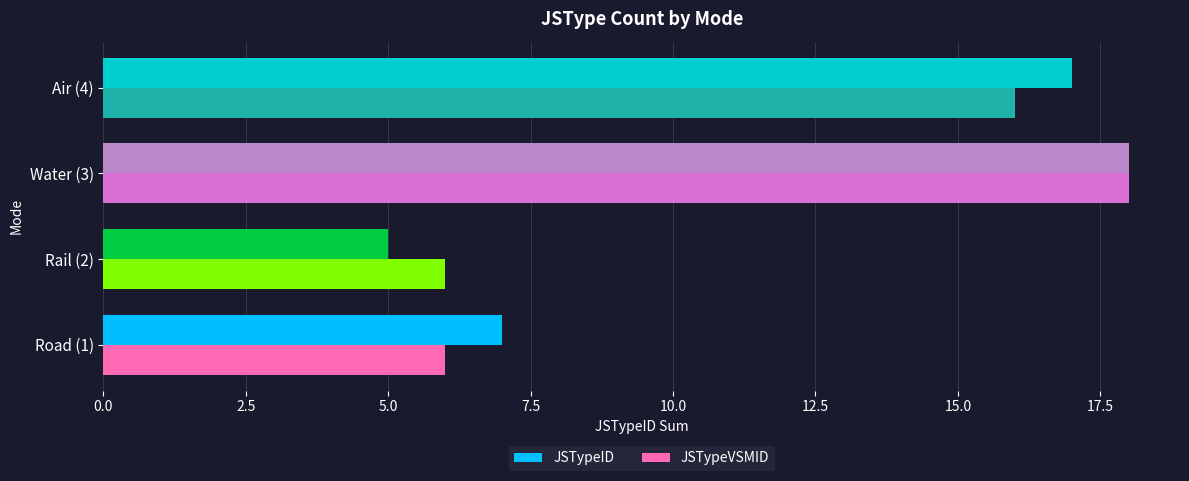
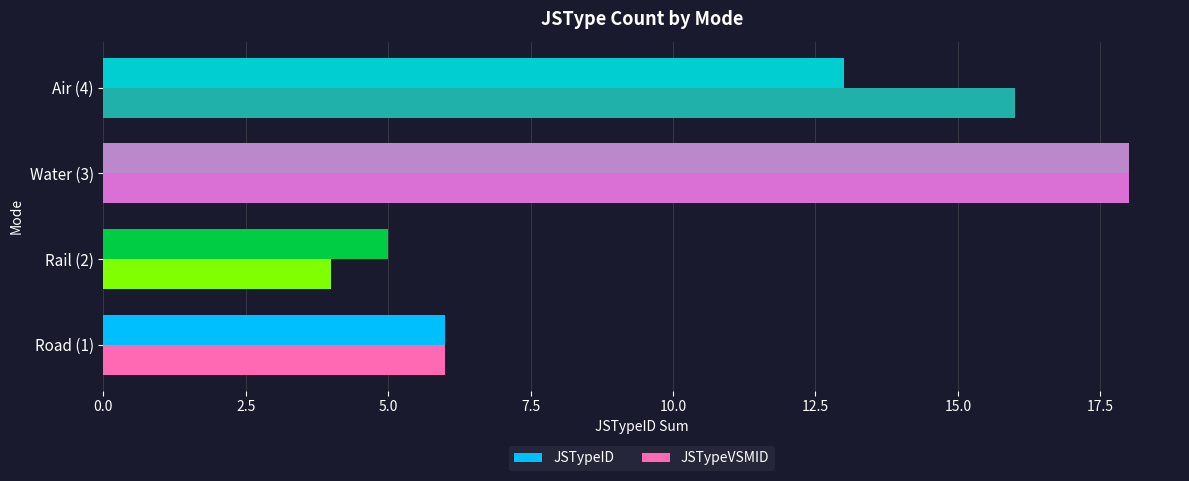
JSTypeID, Air (4): 17 -> 13
JSTypeVSMID, Rail (2): 6 -> 4
JSTypeID, Road (1): 7 -> 6
